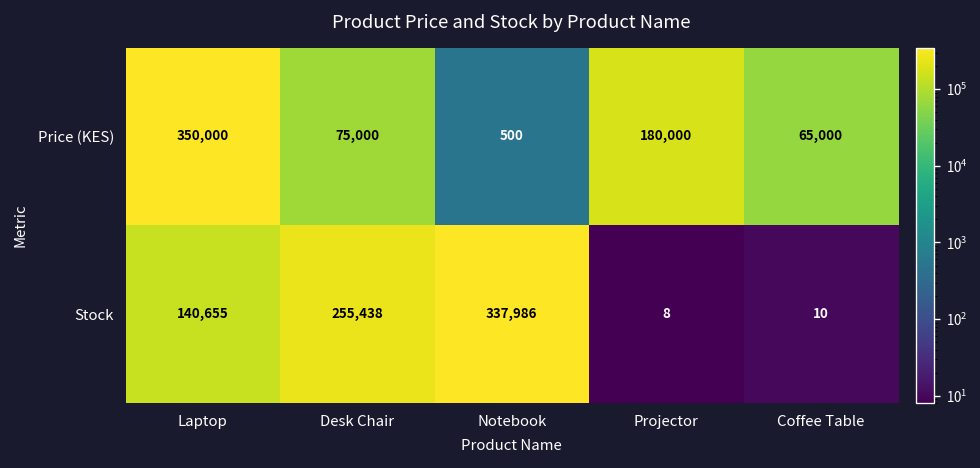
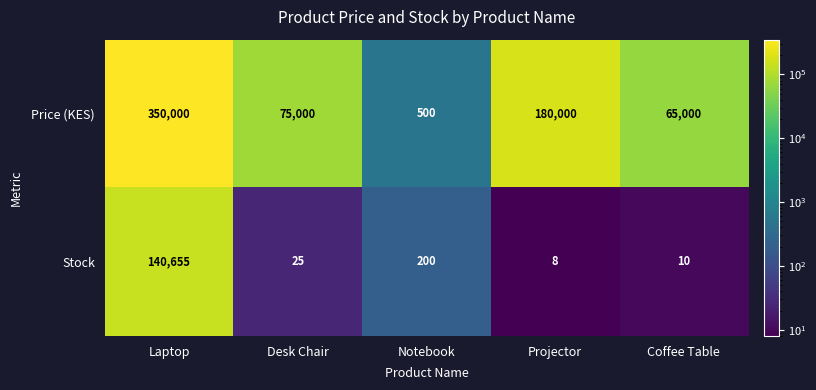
Stock, Desk Chair: 255,438 -> 25
Stock, Notebook: 337,986 -> 200
